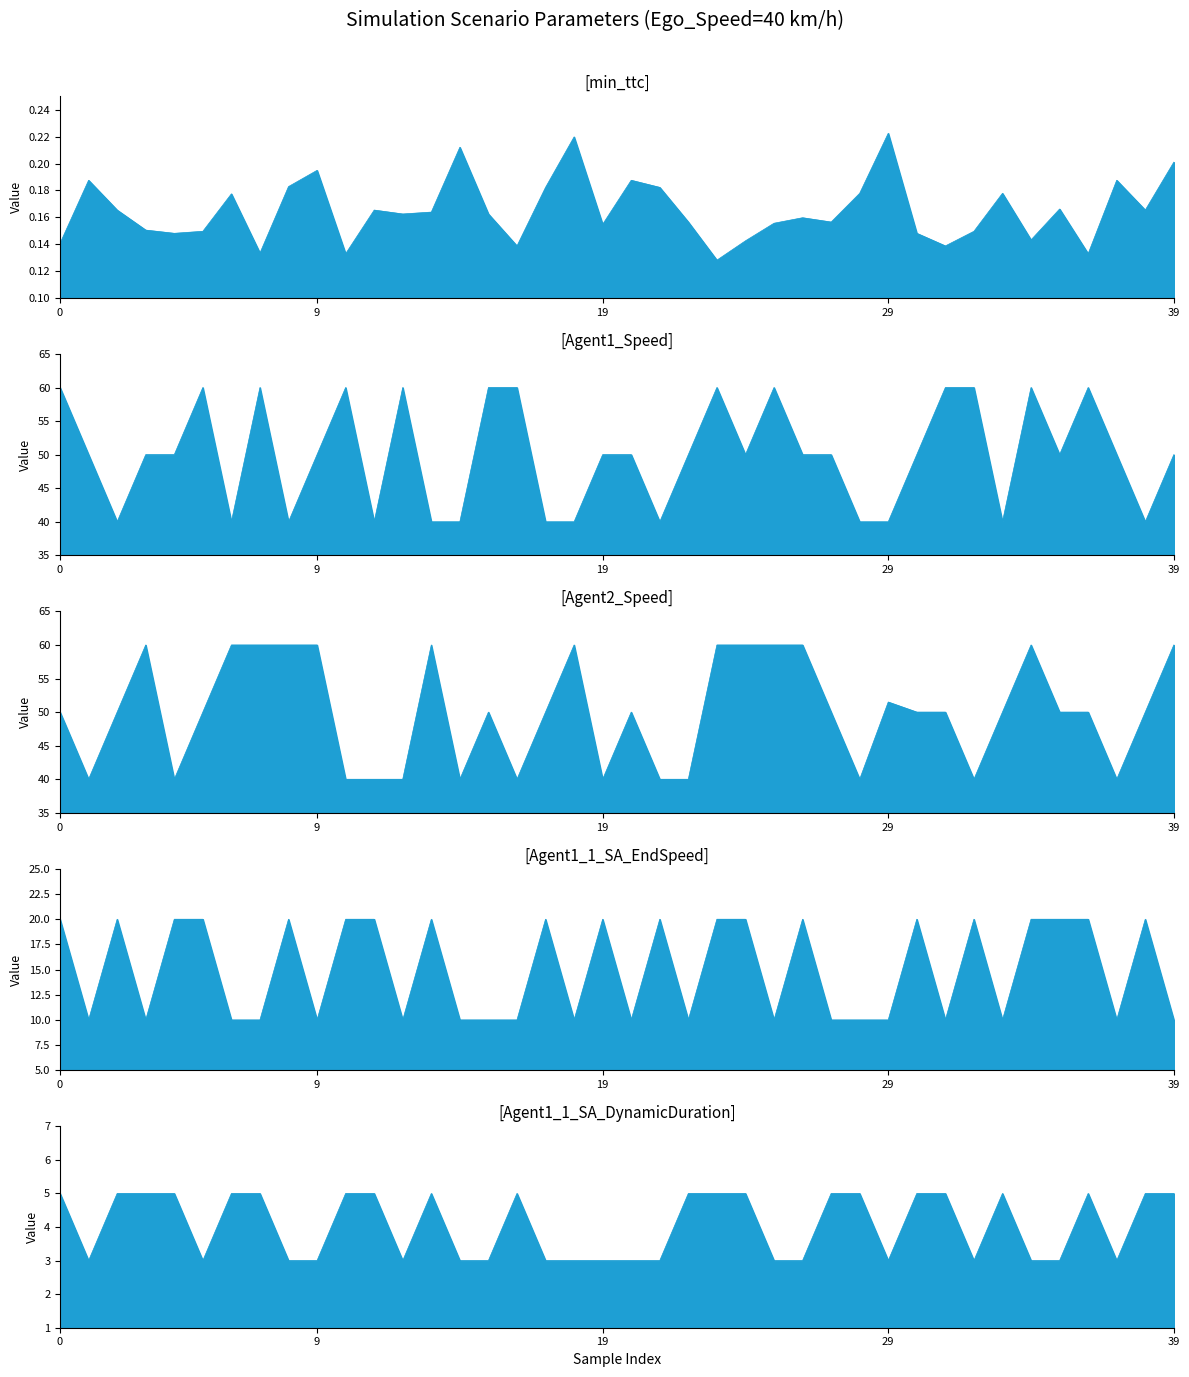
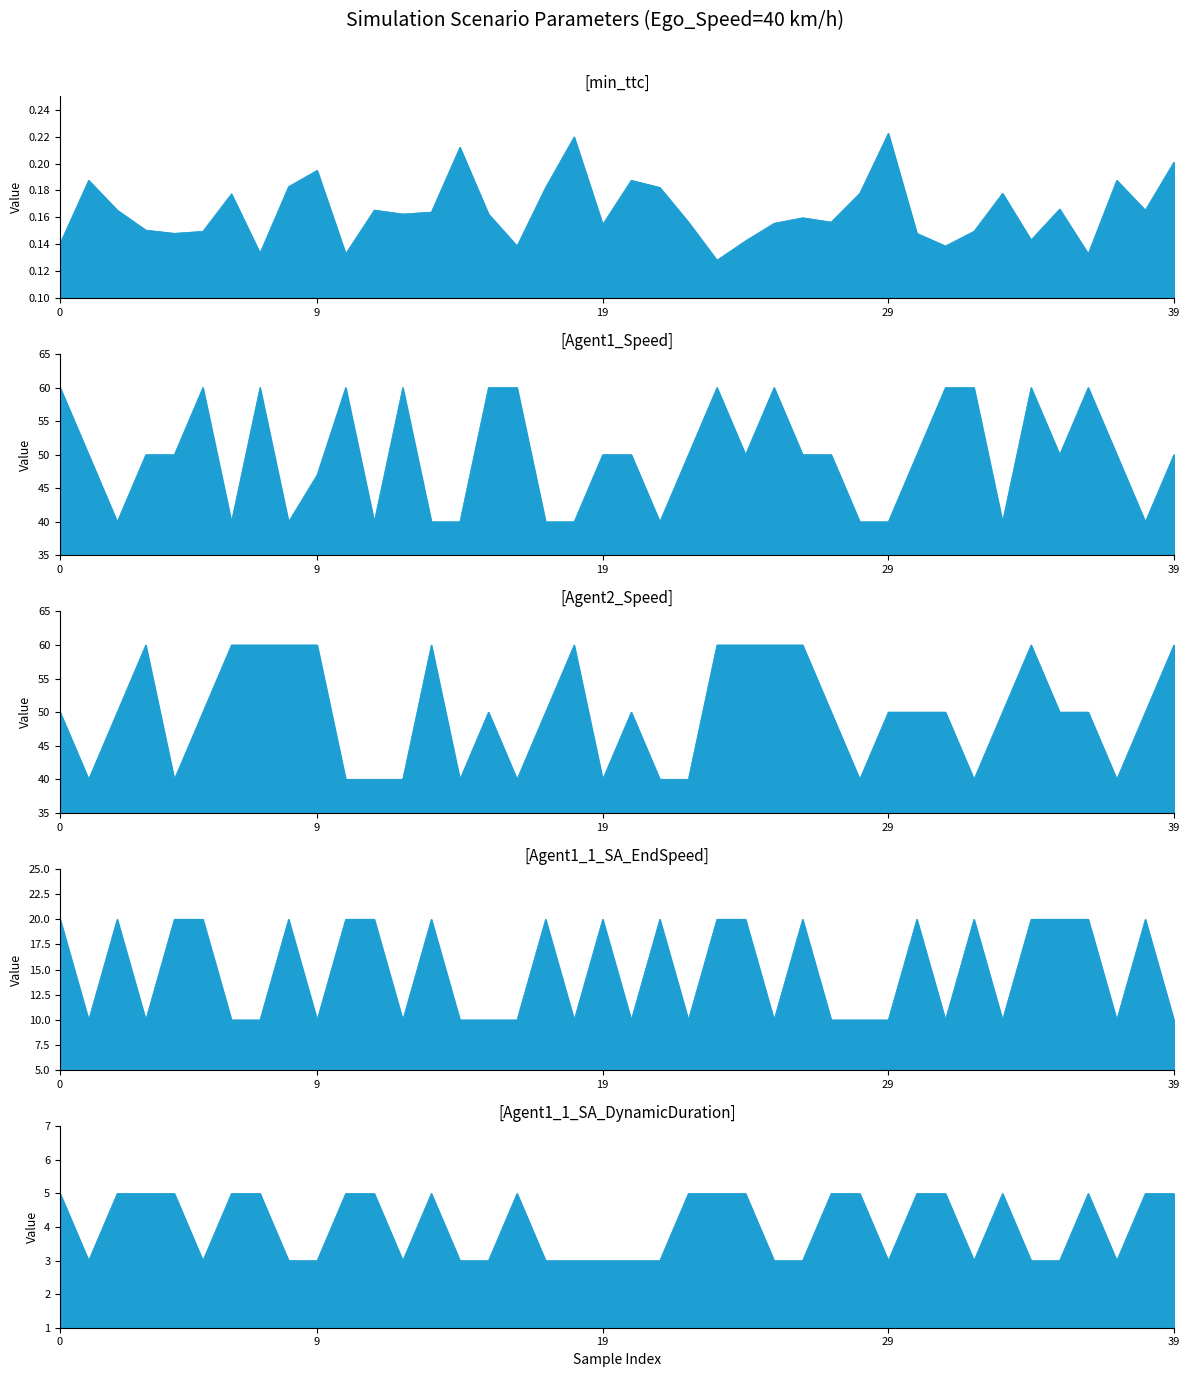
[Agent1_Speed], 9: 50 -> 47
[Agent2_Speed], 29: 52 -> 50
